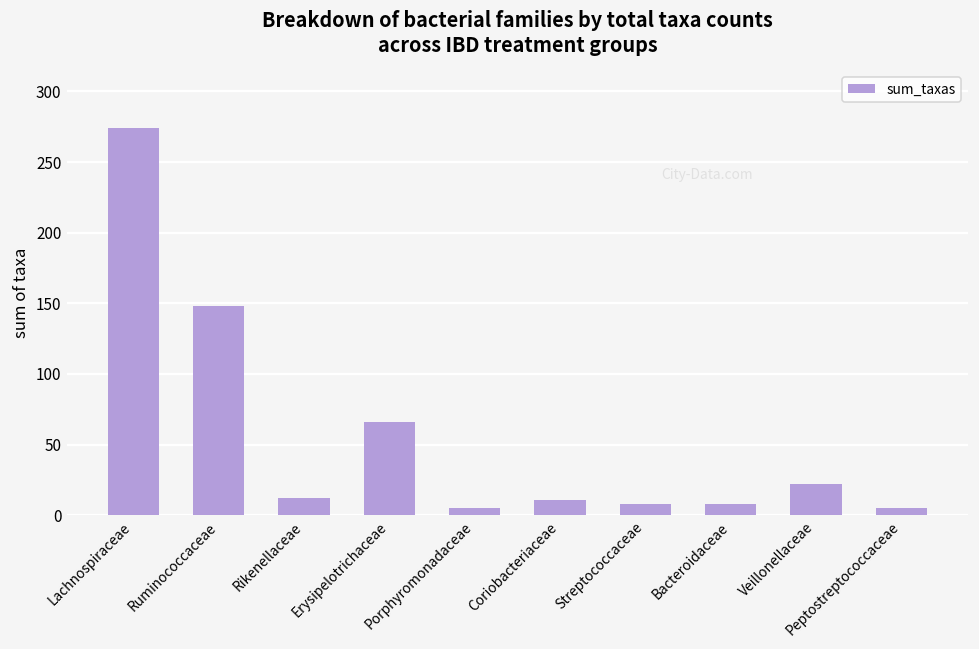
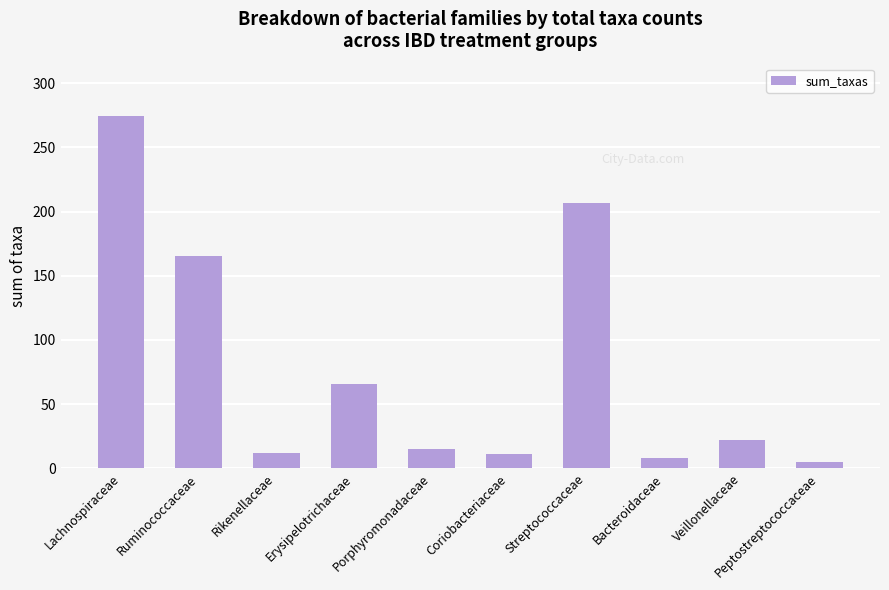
Ruminococcaceae: 148 -> 165
Porphyromonadaceae: 5 -> 15
Streptococcaceae: 8 -> 207
